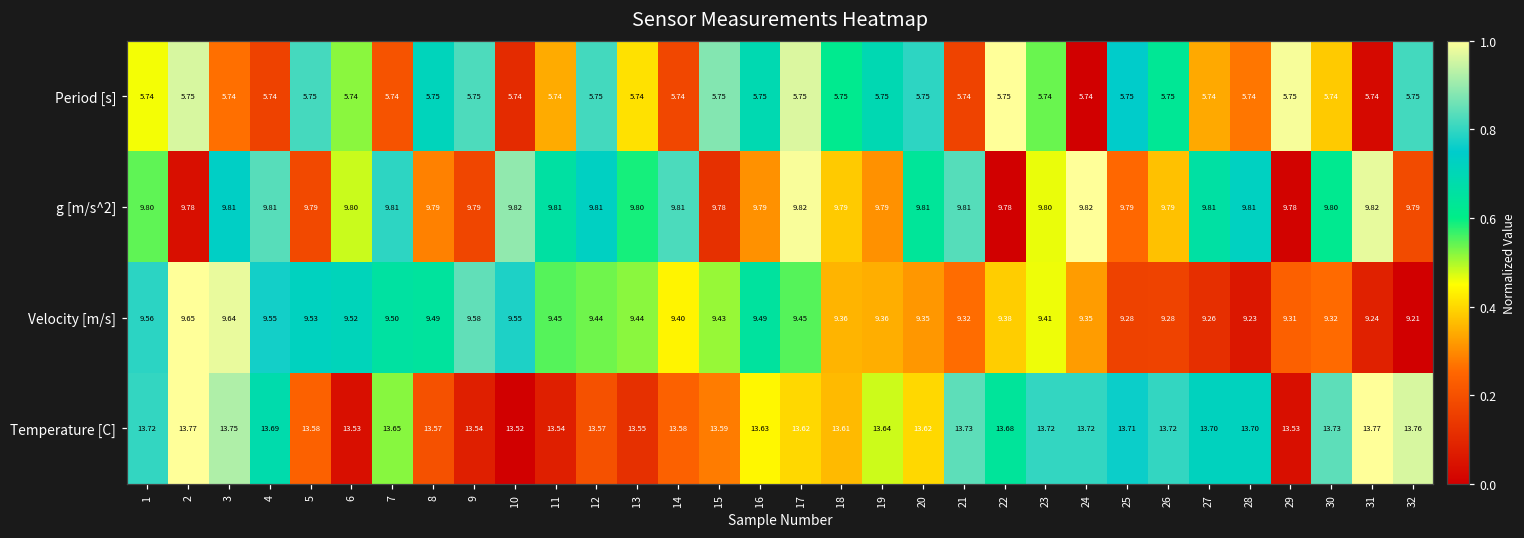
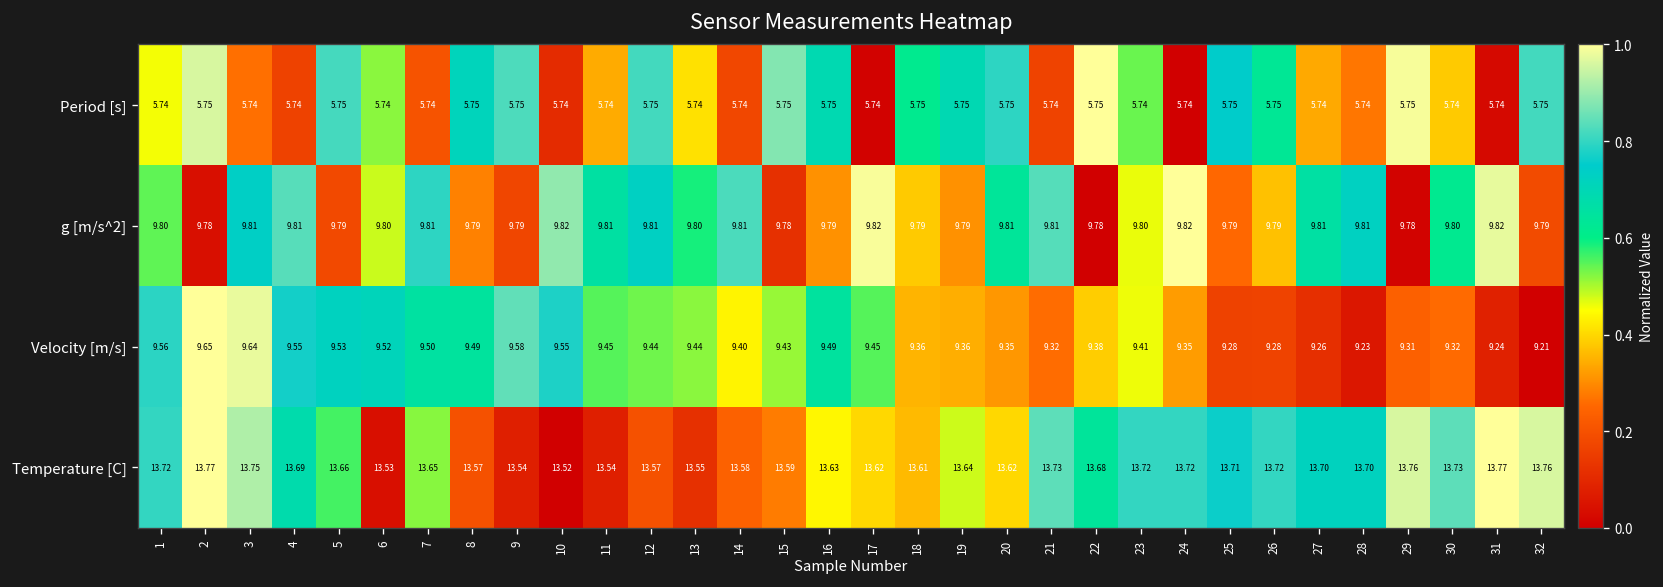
Period [s], 17: 5.75 -> 5.74
Temperature [C], 5: 13.58 -> 13.66
Temperature [C], 29: 13.53 -> 13.76
